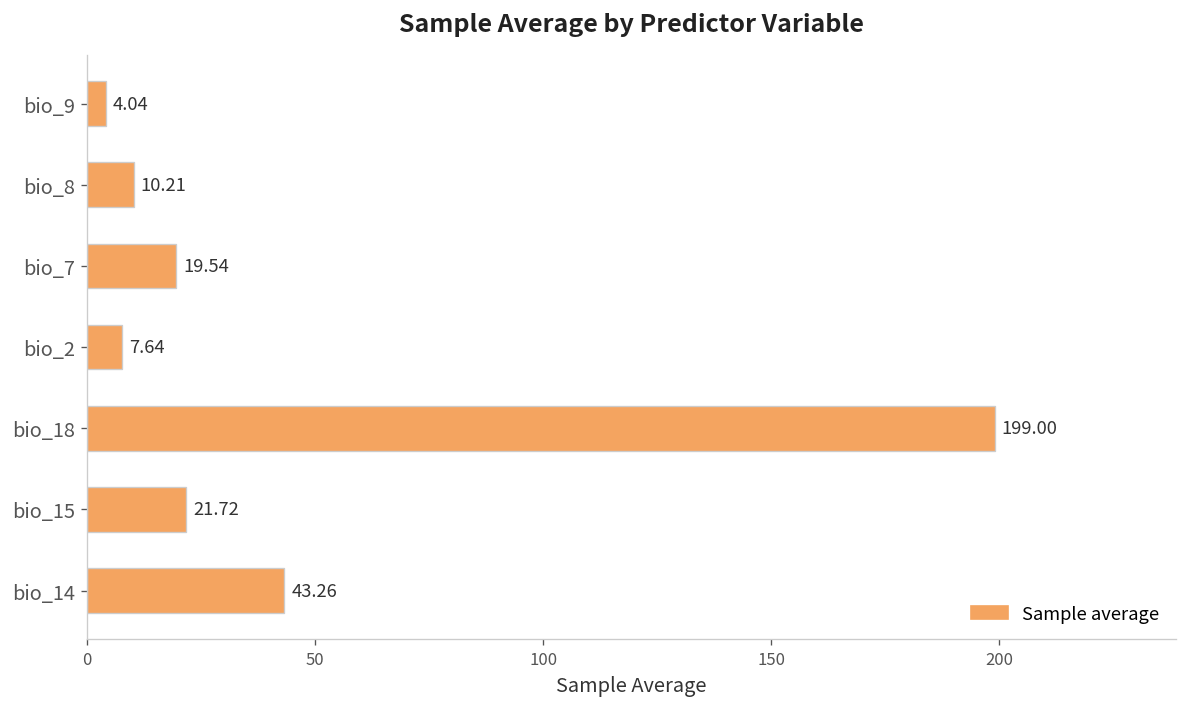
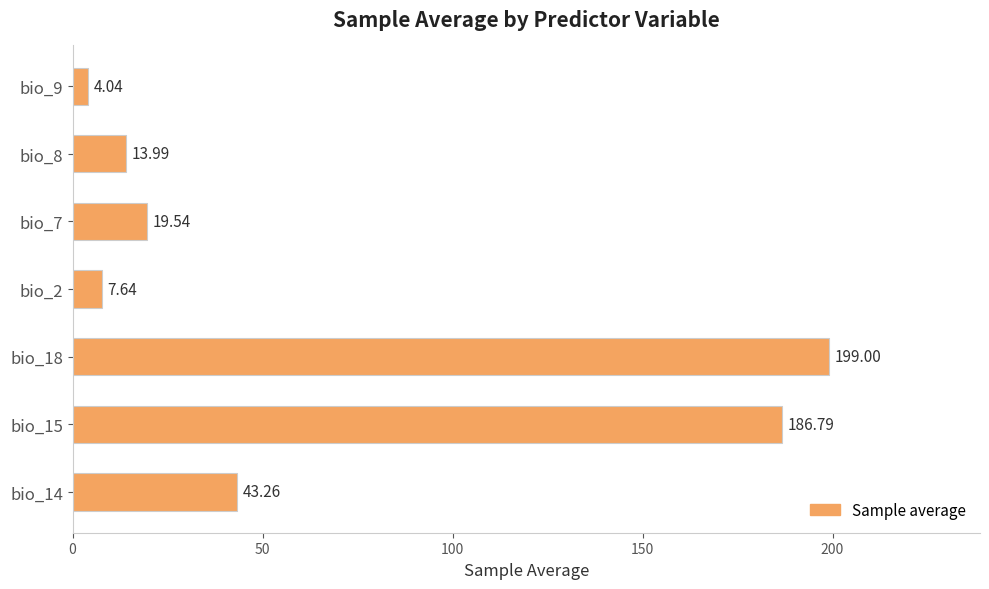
bio_8: 10.21 -> 13.99
bio_15: 21.72 -> 186.79
